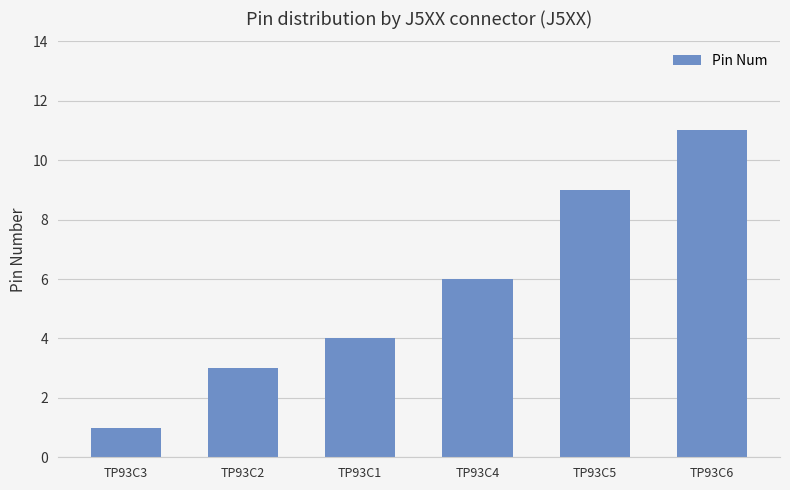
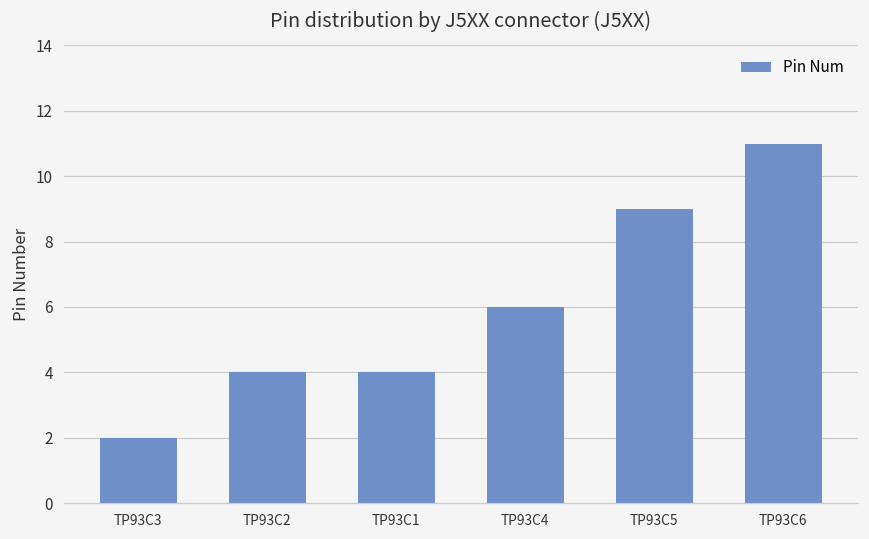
TP93C3: 1 -> 2
TP93C2: 3 -> 4
